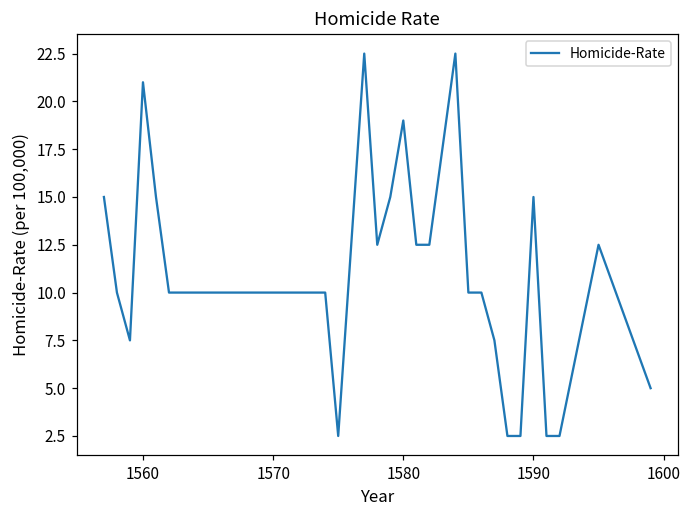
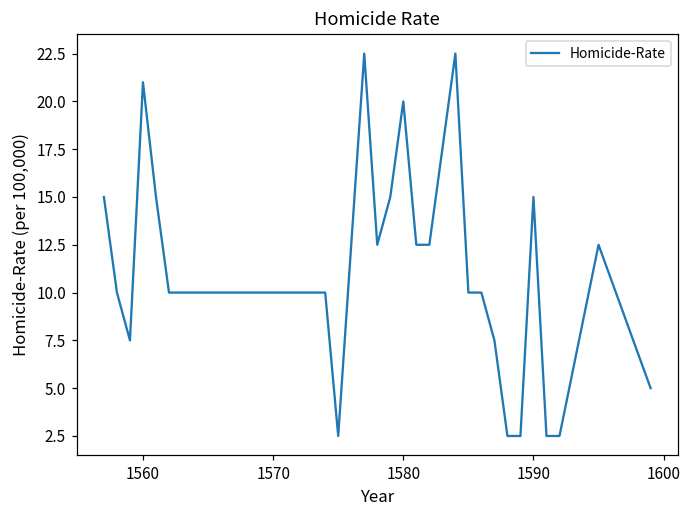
1580: 19 -> 20
